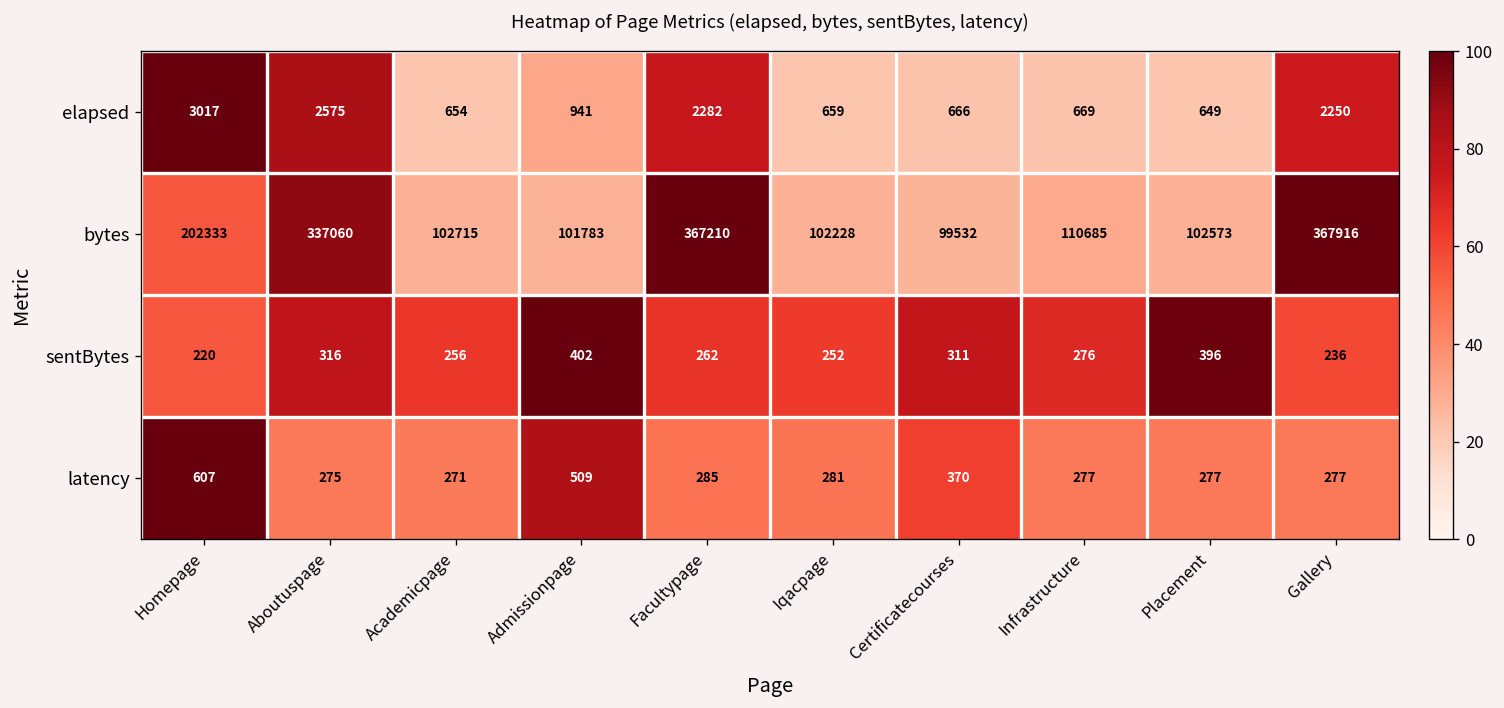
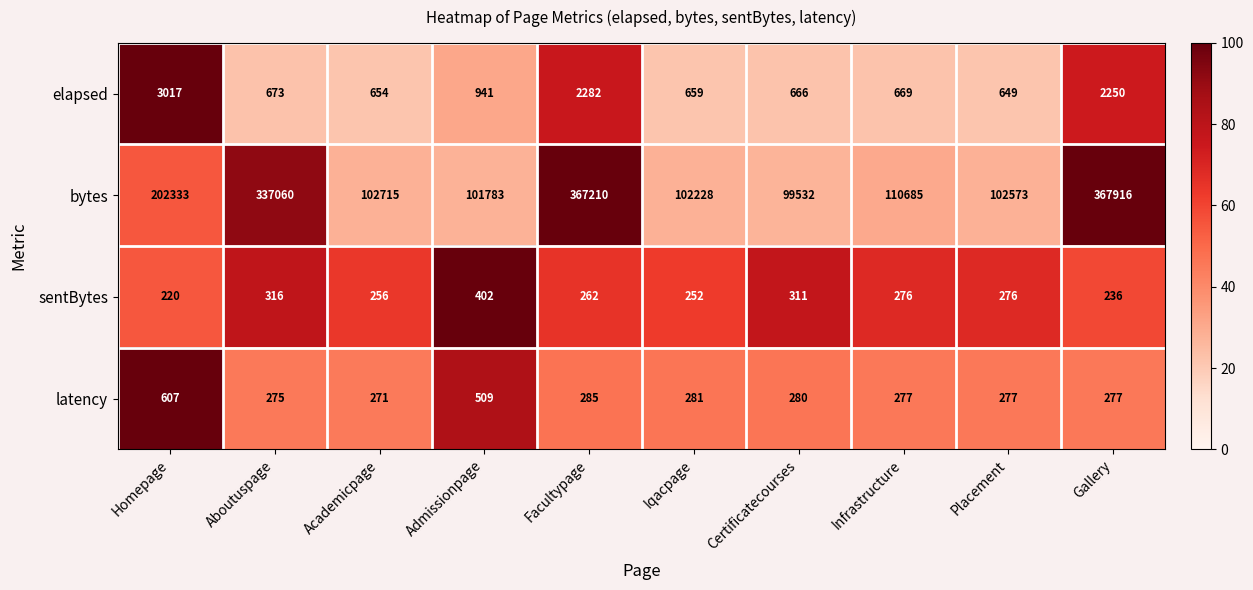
elapsed, Aboutuspage: 2575 -> 673
sentBytes, Placement: 396 -> 276
latency, Certificatecourses: 370 -> 280
